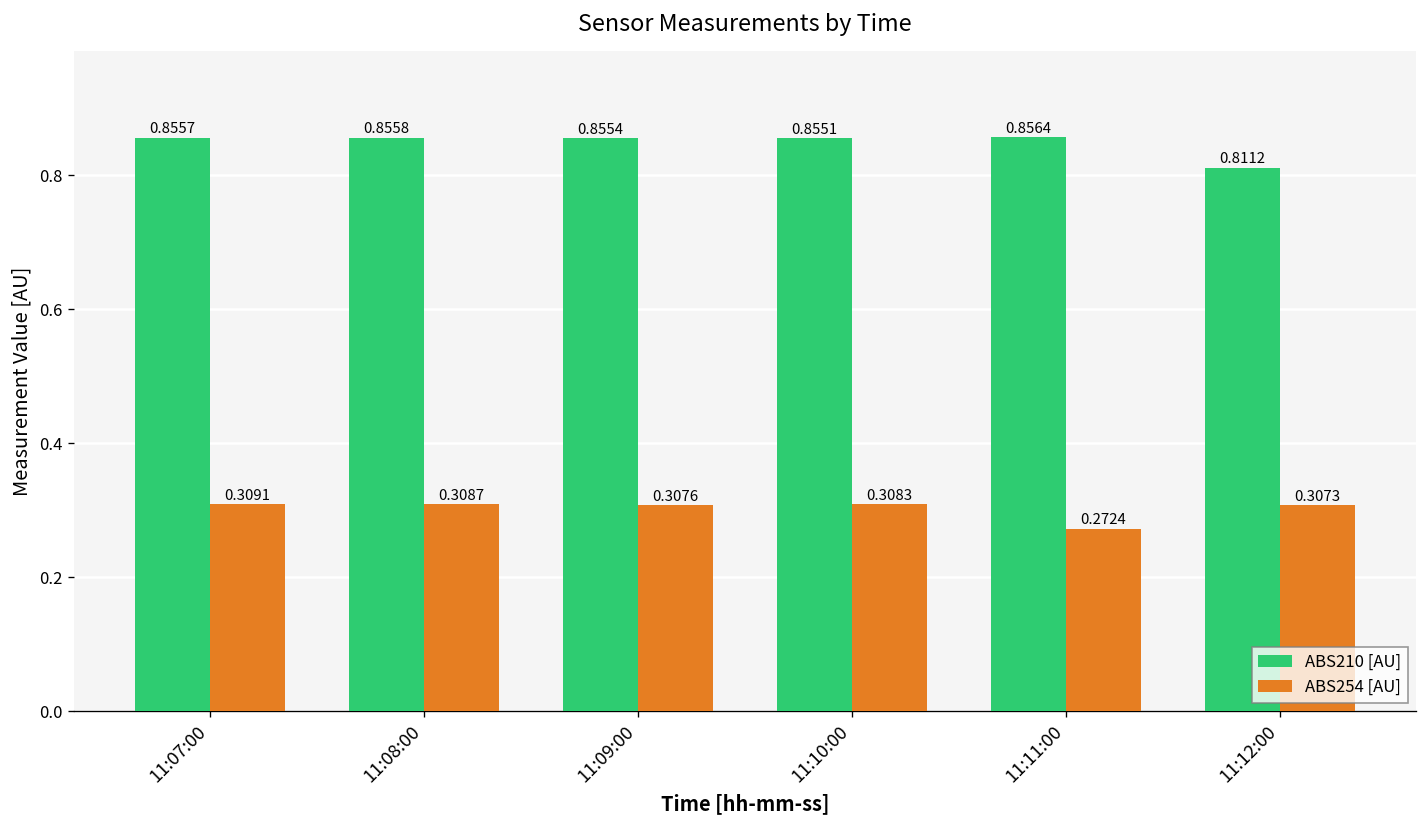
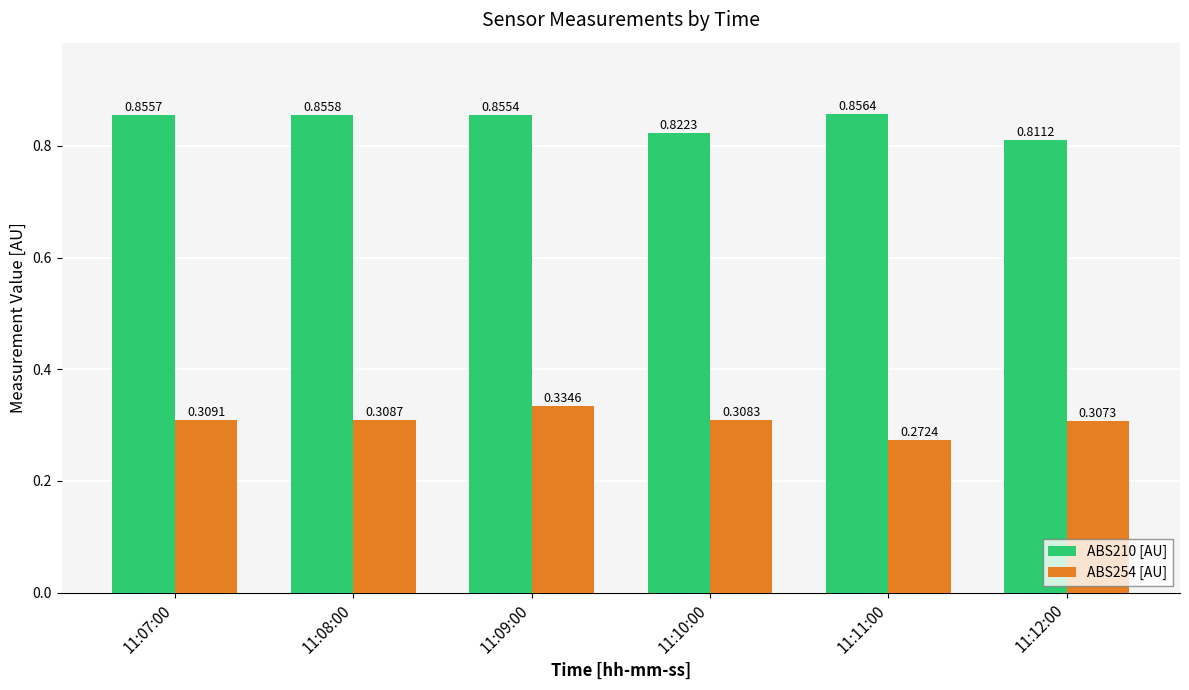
ABS254 [AU], 11:09:00: 0.3076 -> 0.3346
ABS210 [AU], 11:10:00: 0.8551 -> 0.8223
